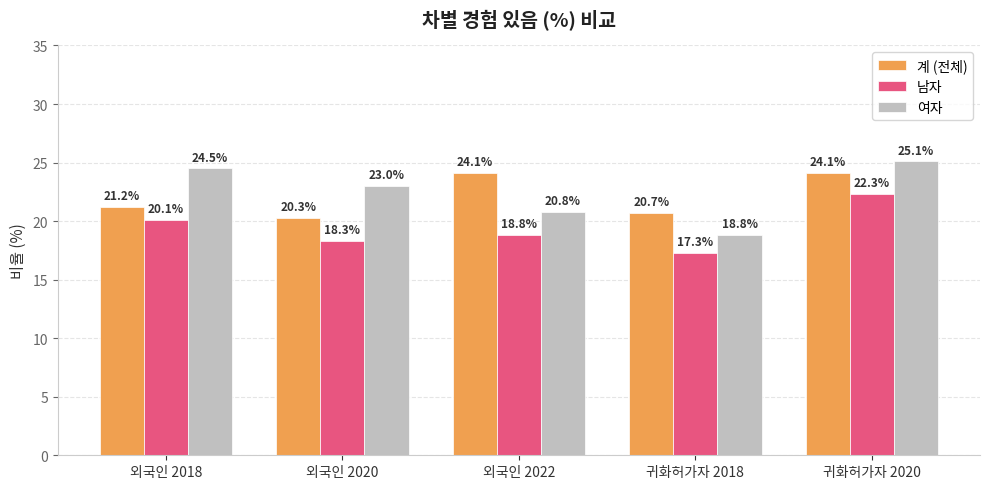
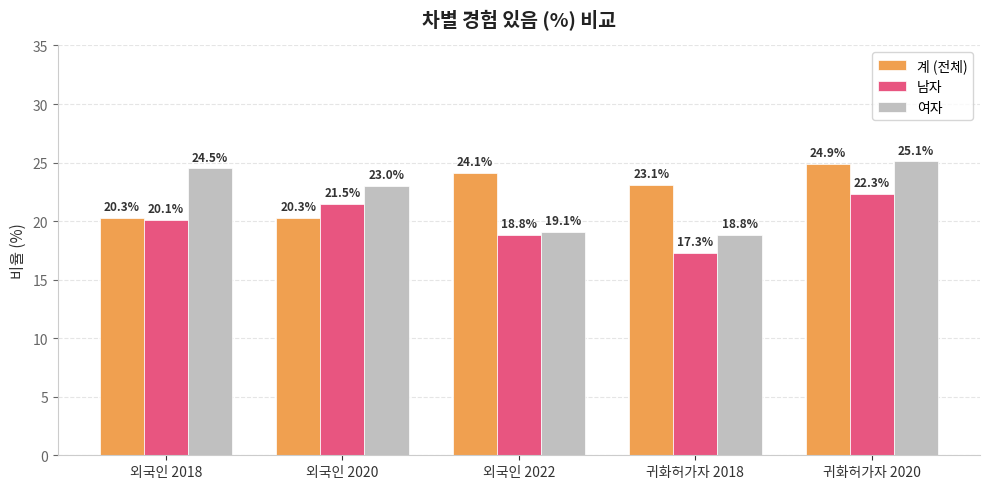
계 (전체), 외국인 2018: 21.2% -> 20.3%
남자, 외국인 2020: 18.3% -> 21.5%
여자, 외국인 2022: 20.8% -> 19.1%
계 (전체), 귀화허가자 2018: 20.7% -> 23.1%
계 (전체), 귀화허가자 2020: 24.1% -> 24.9%
